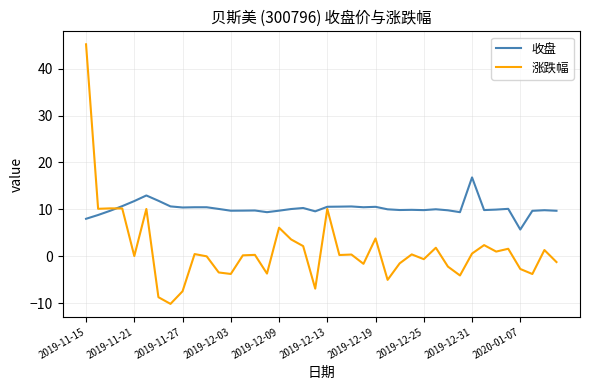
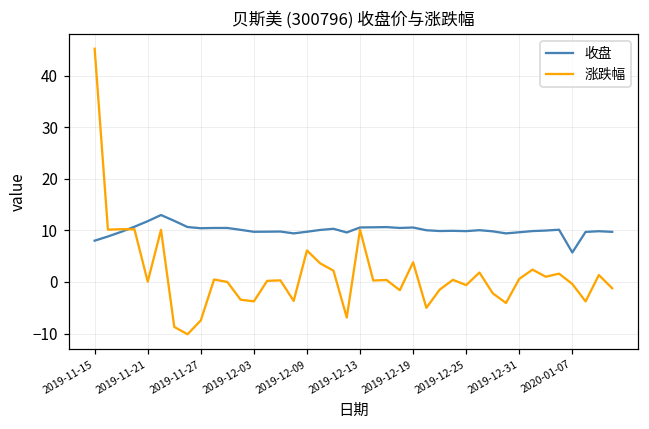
收盘, 2019-12-31: 17 -> 10
涨跌幅, 2020-01-07: -3 -> 0
